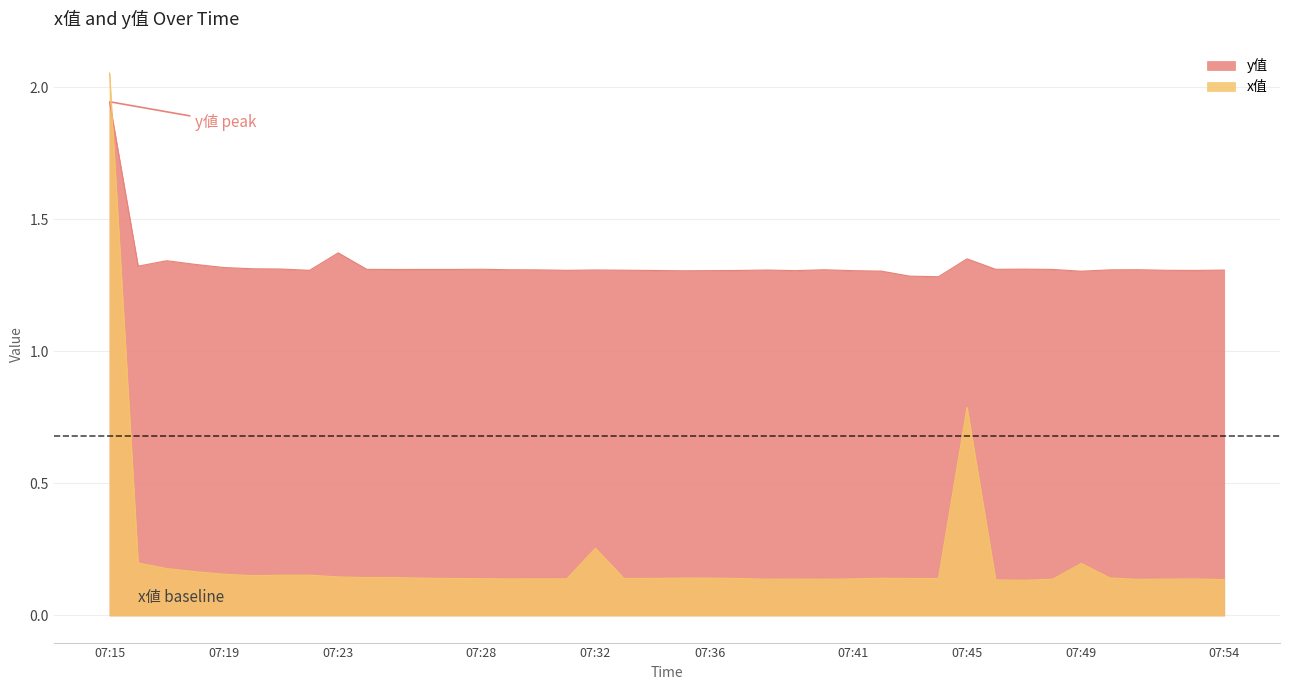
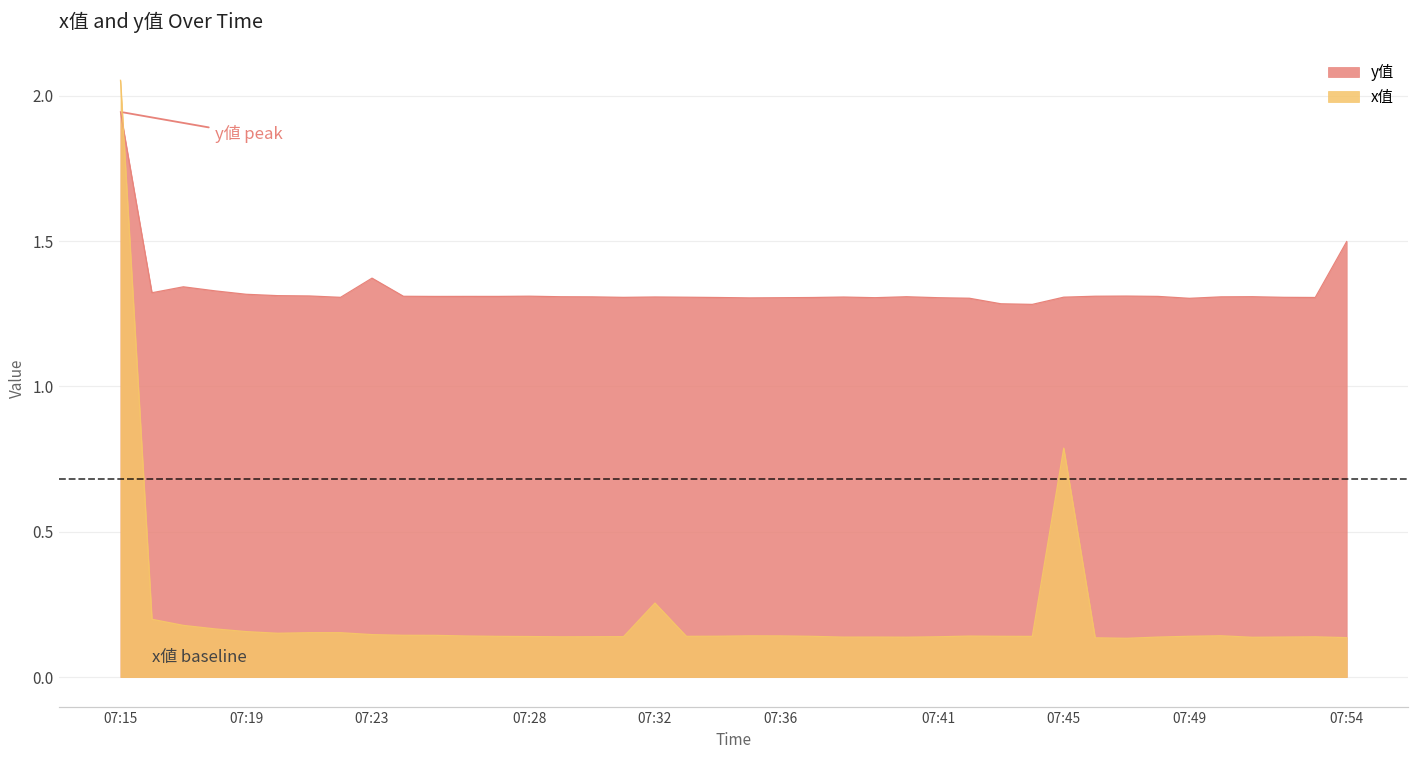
y值, 07:45: 1.35 -> 1.31
x值, 07:49: 0.20 -> 0.14
y值, 07:54: 1.31 -> 1.50
